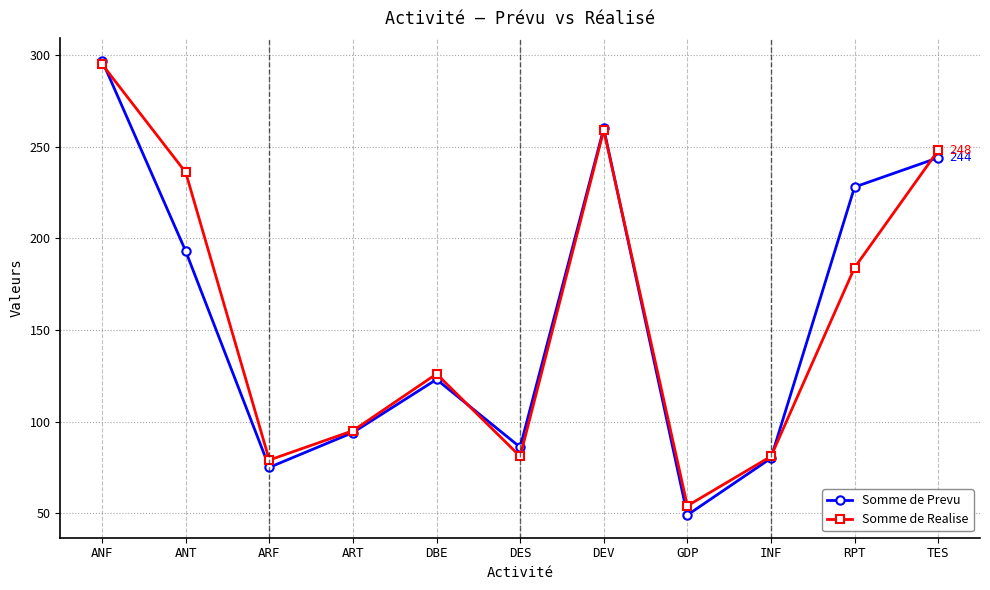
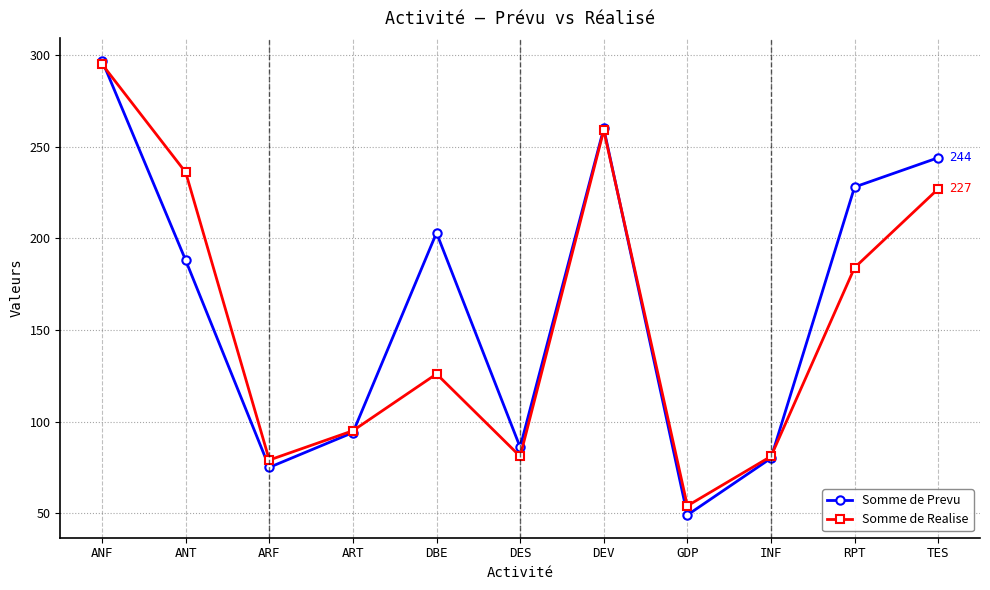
Somme de Prevu, ANT: 193 -> 188
Somme de Prevu, DBE: 123 -> 203
Somme de Realise, TES: 248 -> 227
